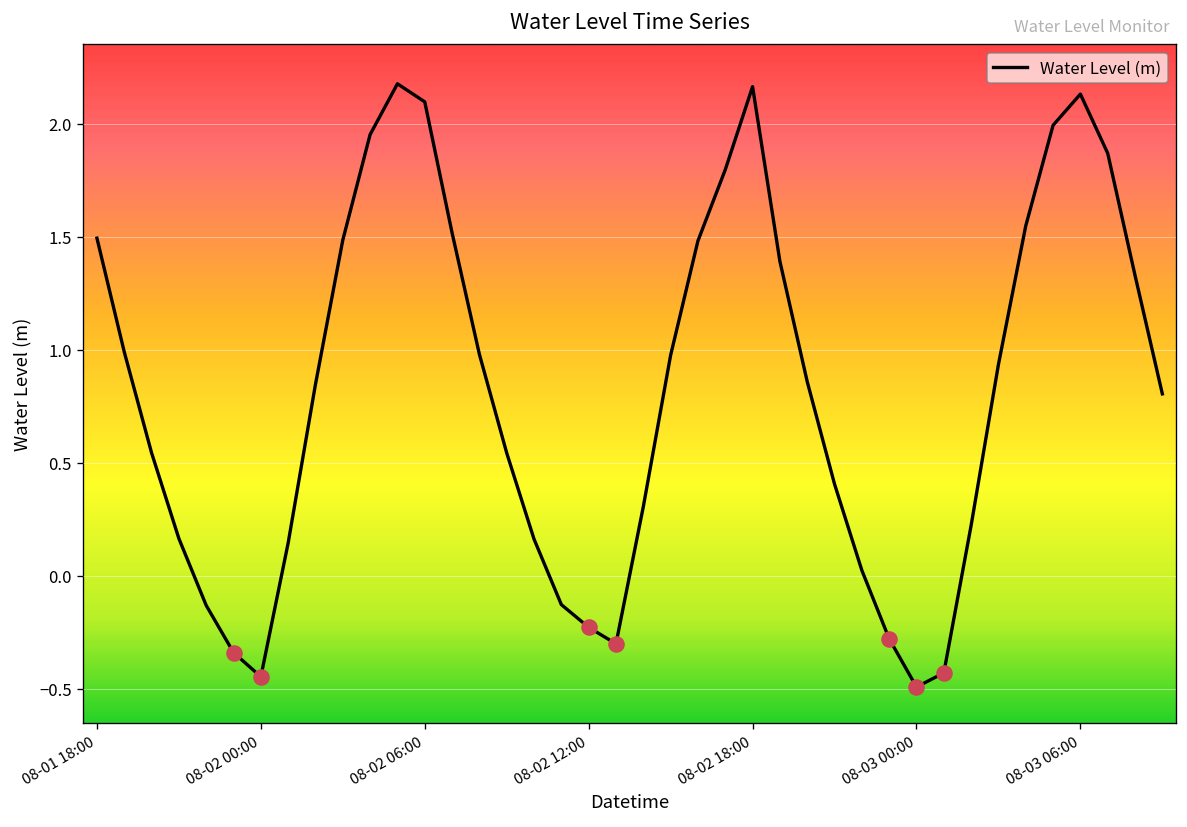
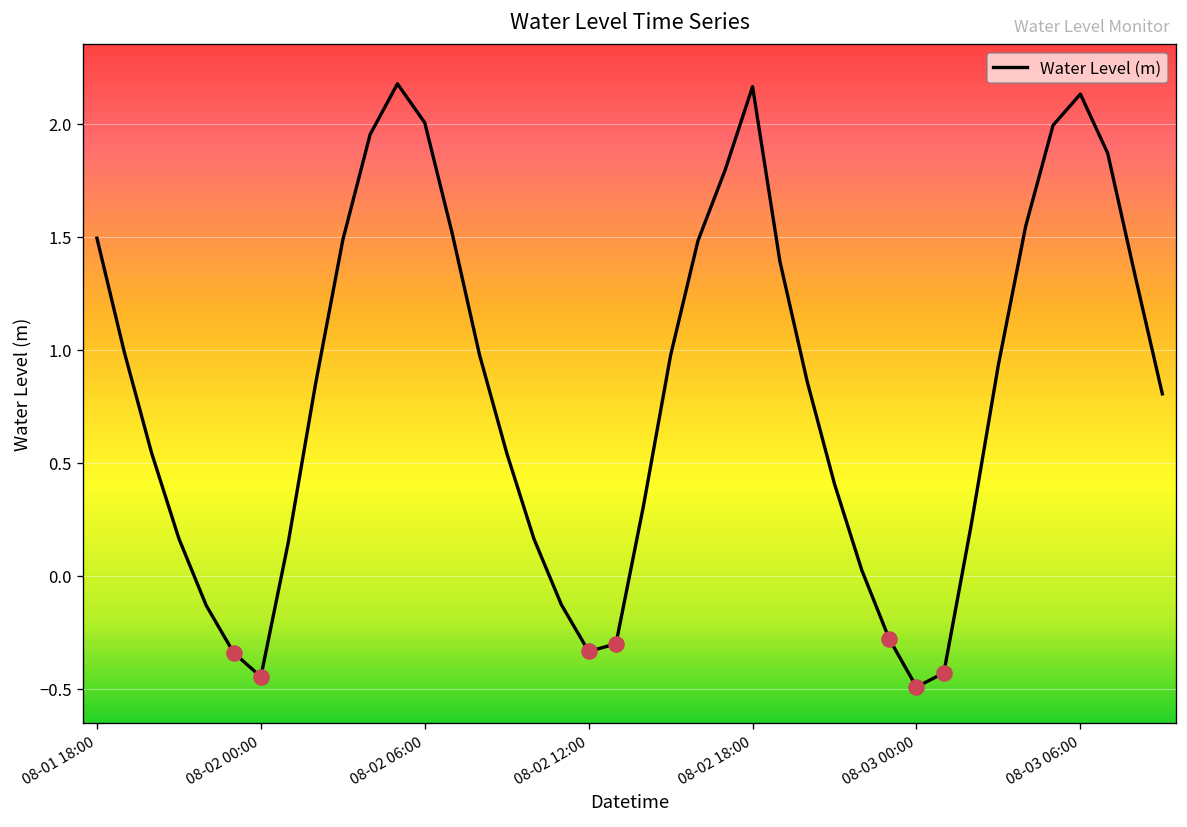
Water Level (m), 08-02 06:00: 2.10 -> 2.00
Water Level (m), 08-02 12:00: -0.23 -> -0.33
